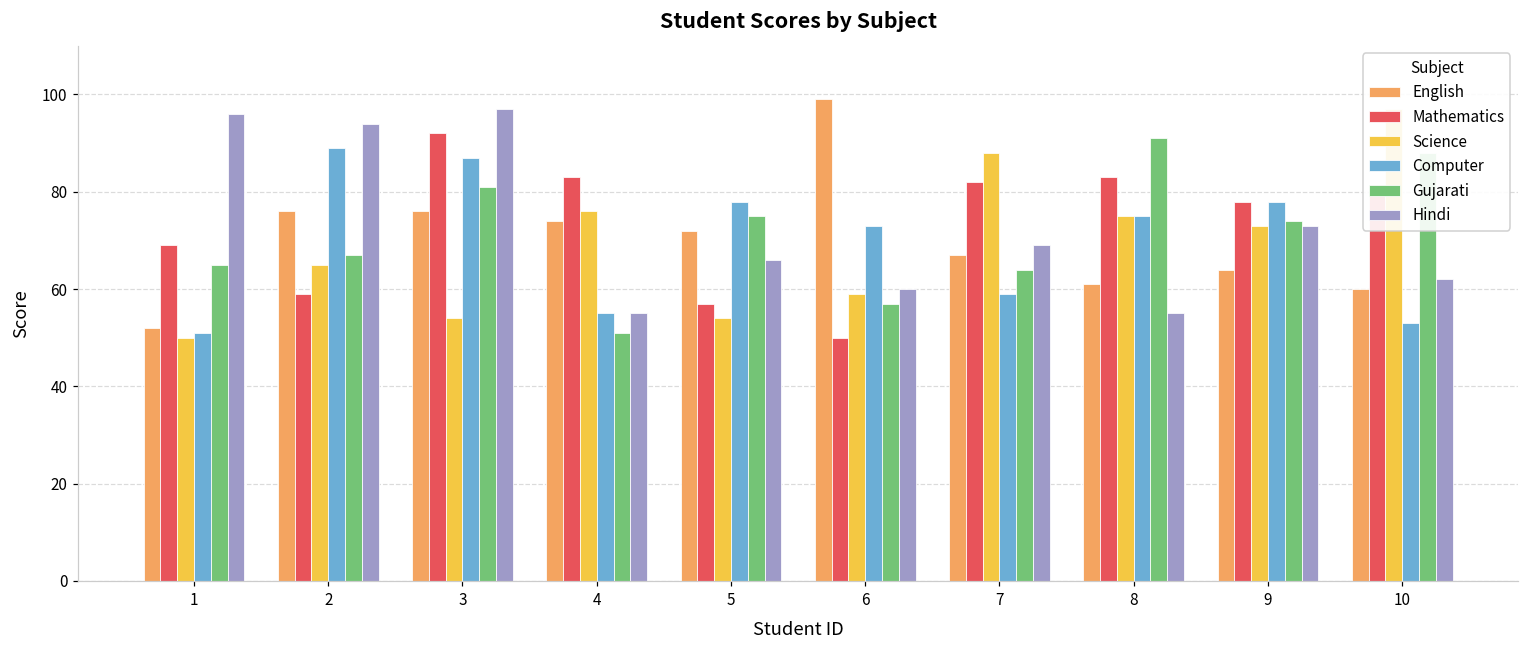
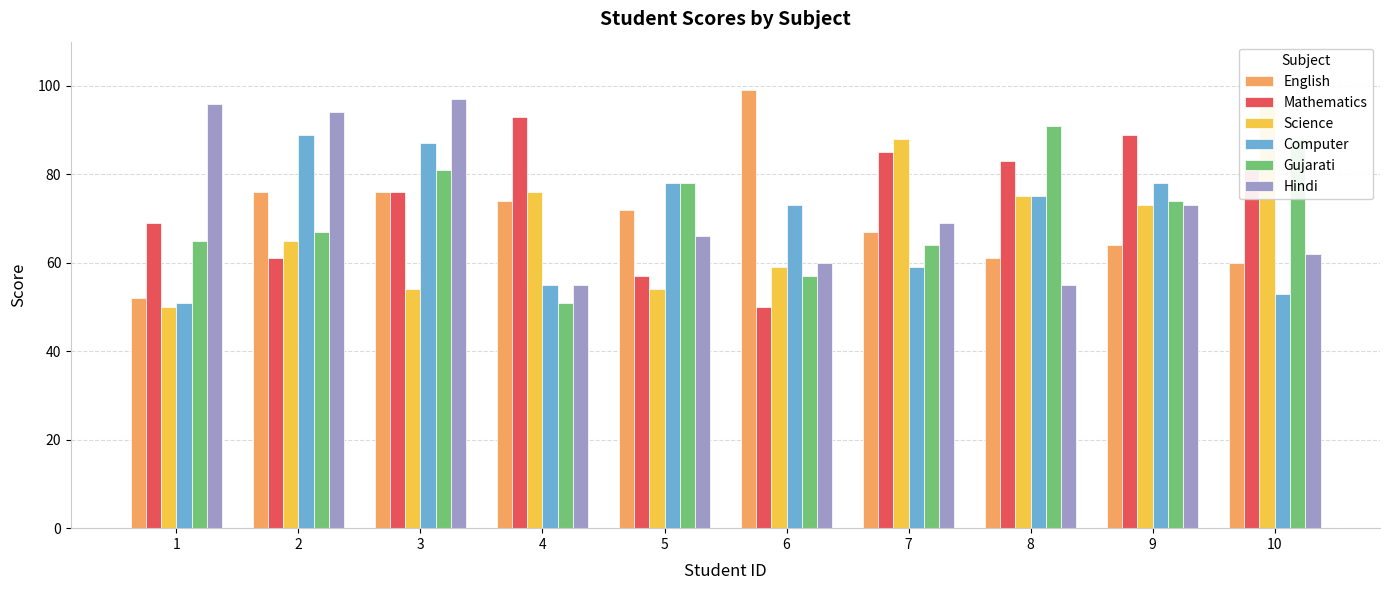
Mathematics, 2: 59 -> 61
Mathematics, 3: 92 -> 76
Mathematics, 4: 83 -> 93
Gujarati, 5: 75 -> 78
Mathematics, 7: 82 -> 85
Mathematics, 9: 78 -> 89
